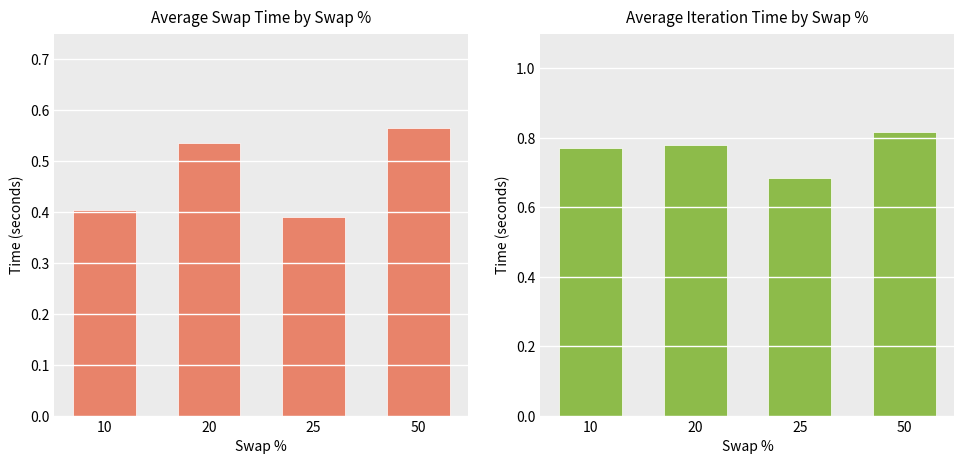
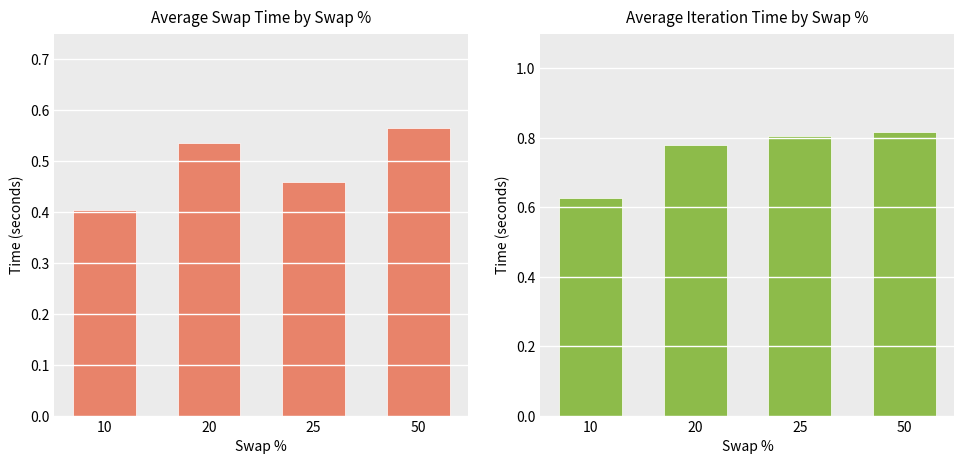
Average Swap Time by Swap %, 25: 0.39 -> 0.46
Average Iteration Time by Swap %, 10: 0.77 -> 0.63
Average Iteration Time by Swap %, 25: 0.68 -> 0.81
